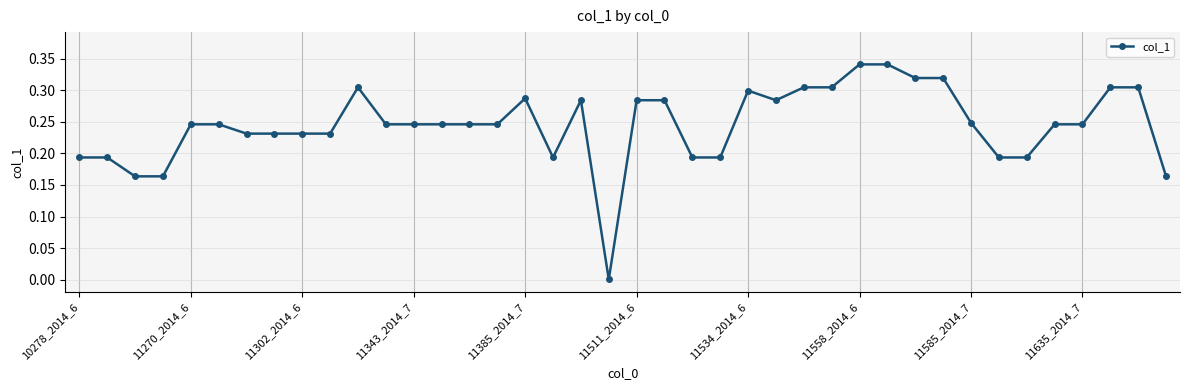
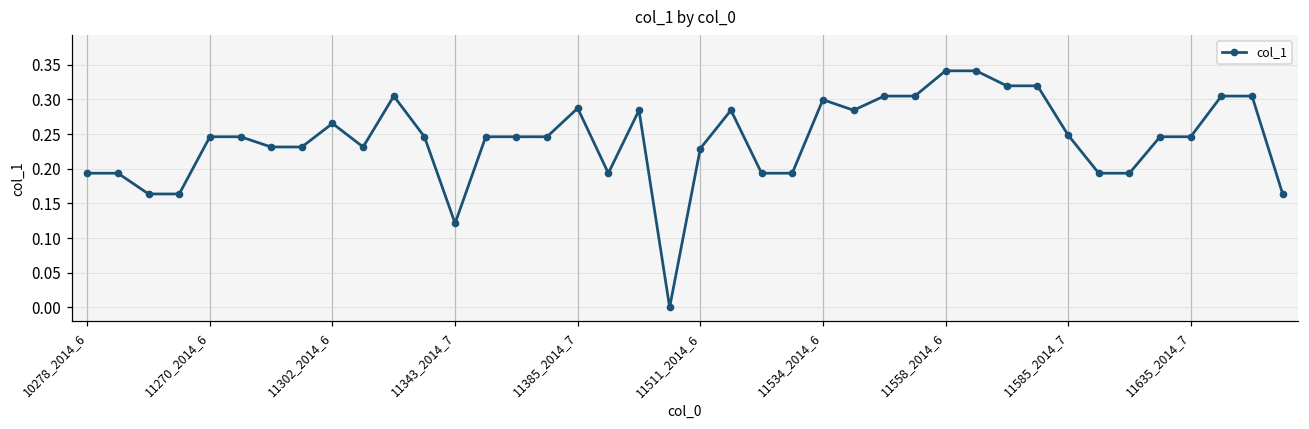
11302_2014_6: 0.23 -> 0.27
11343_2014_7: 0.25 -> 0.12
11511_2014_6: 0.28 -> 0.23
